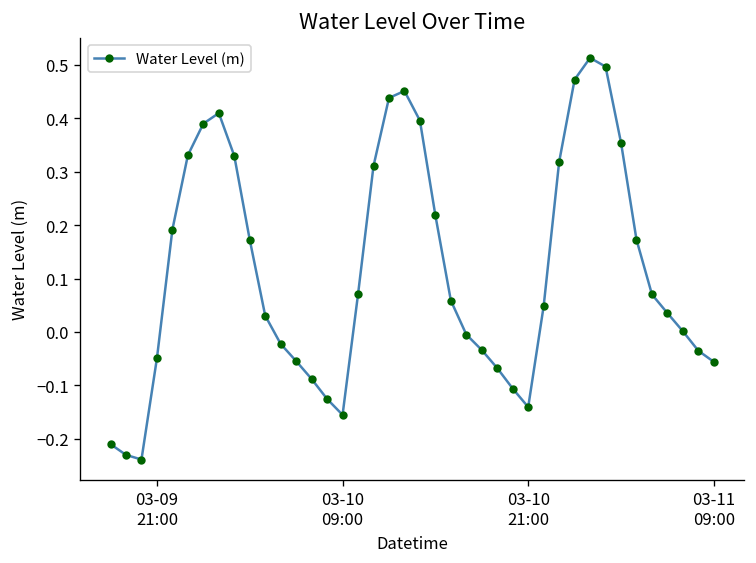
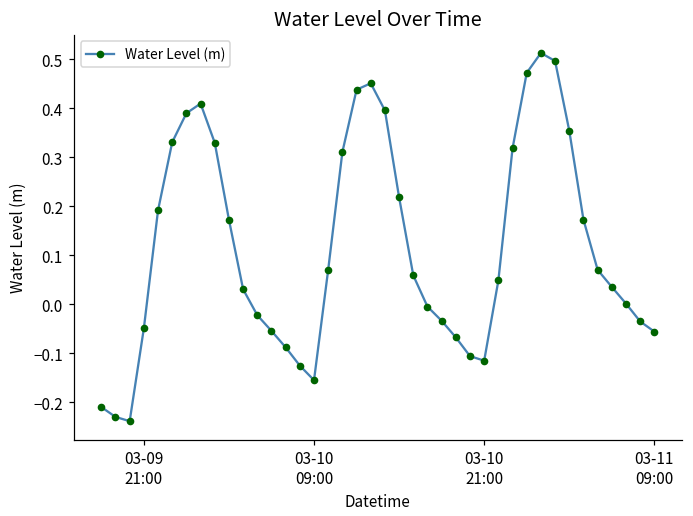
03-10 21:00: -0.14 -> -0.12
